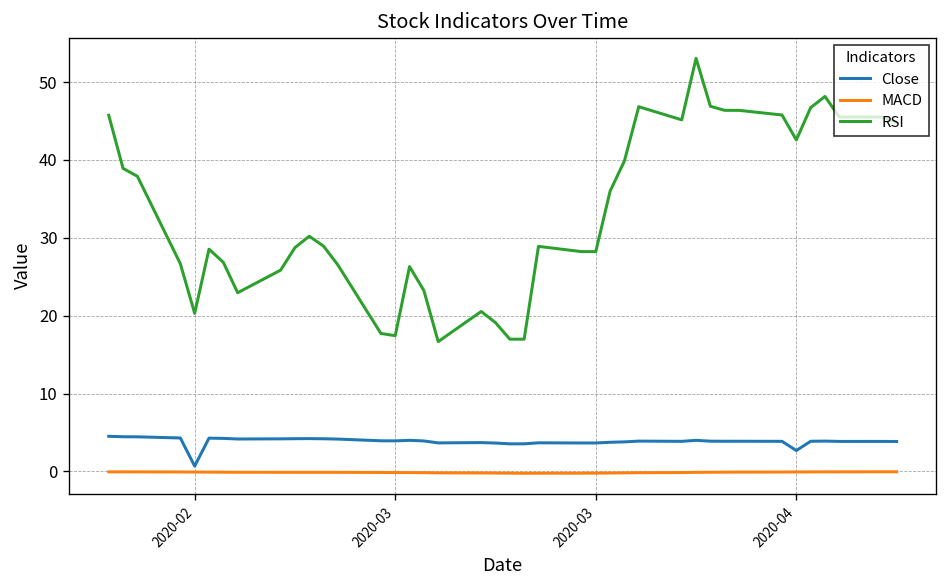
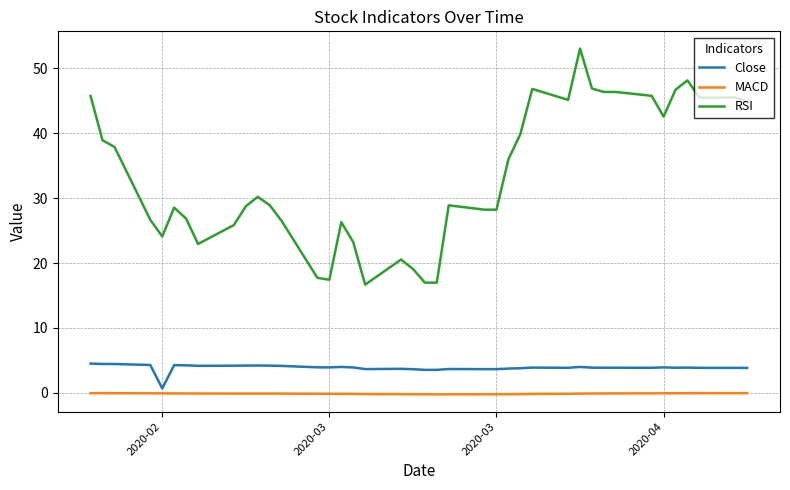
RSI, 2020-02: 20 -> 24
Close, 2020-04: 3 -> 4
